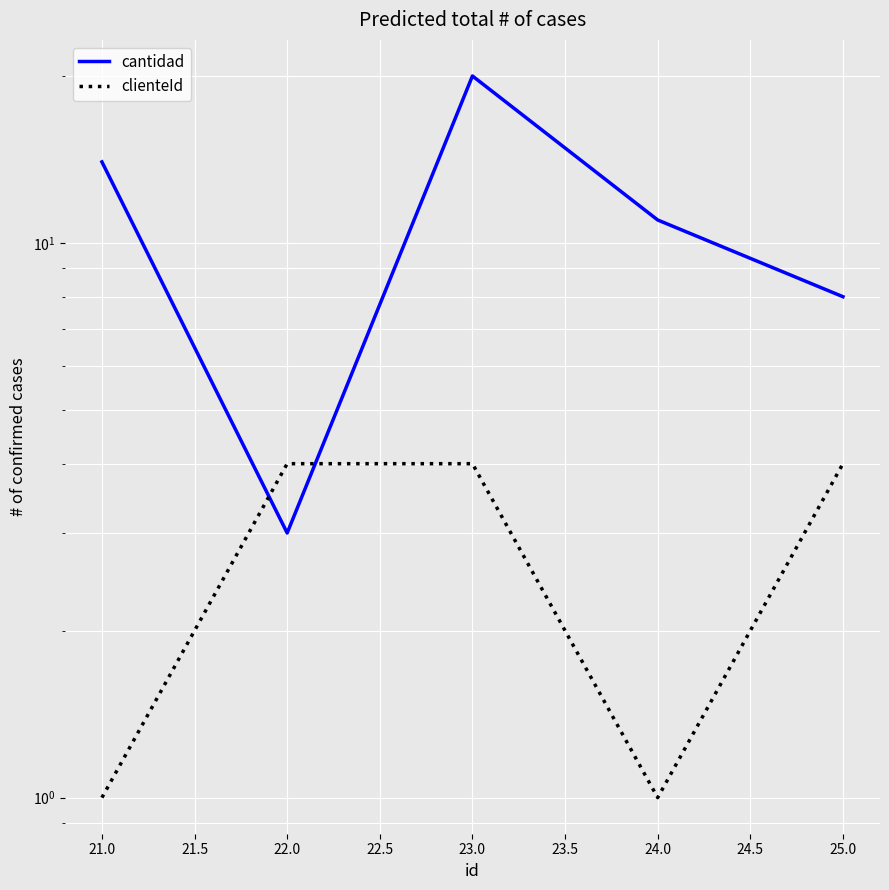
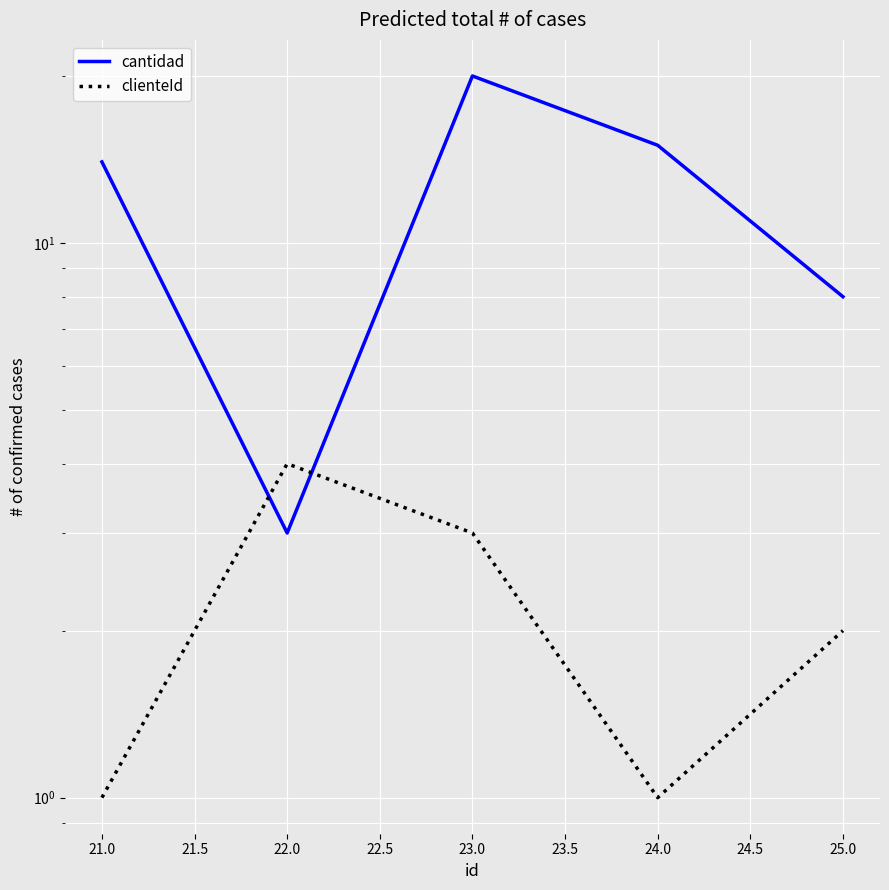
clienteId, 23.0: 4 -> 3
cantidad, 24.0: 11 -> 15
clienteId, 25.0: 4 -> 2
